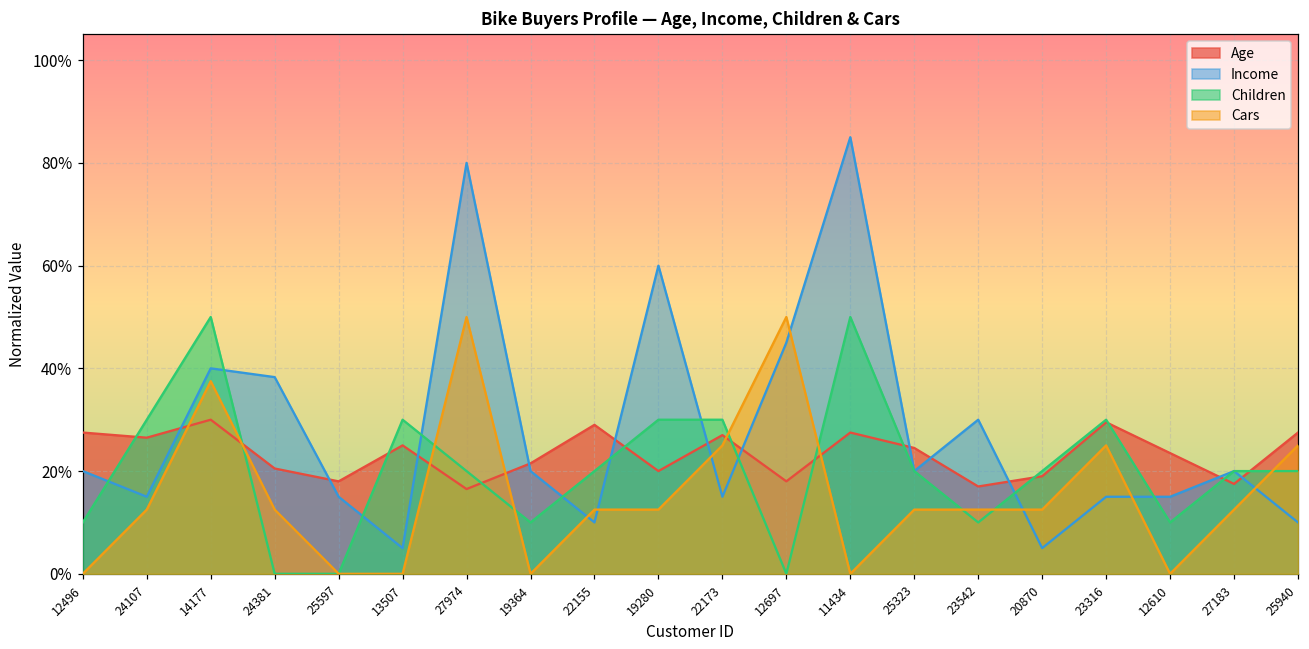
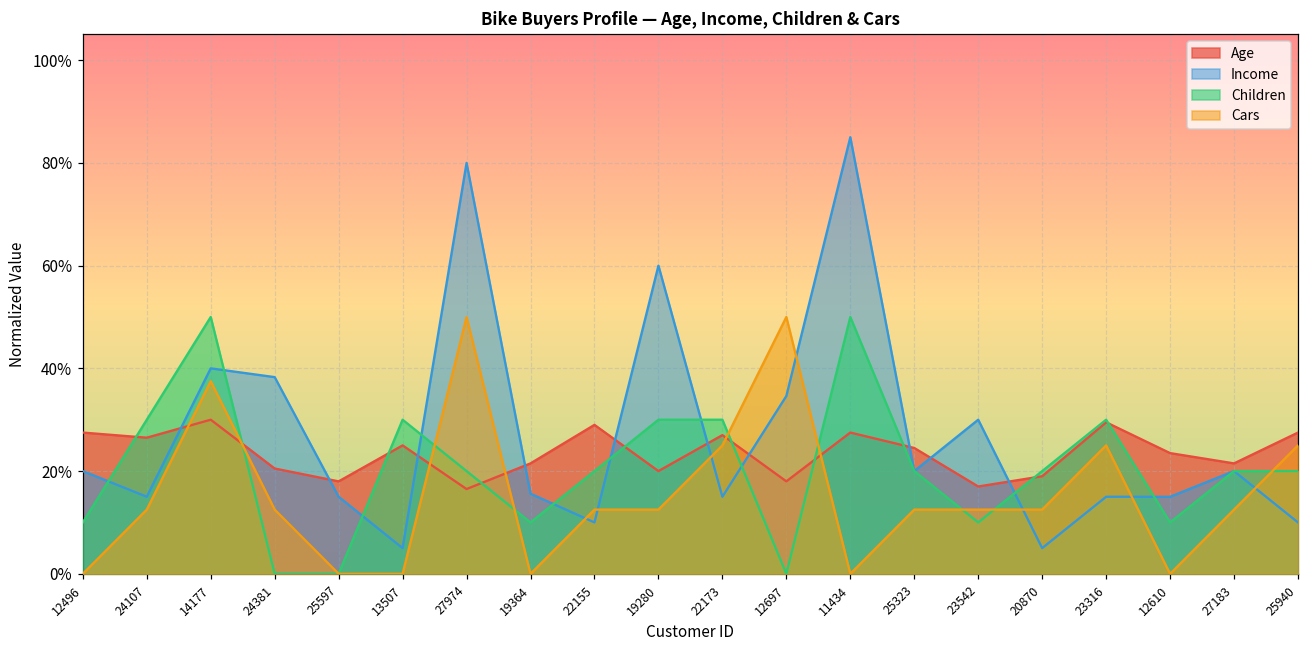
Income, 19364: 20% -> 16%
Income, 12697: 45% -> 35%
Age, 27183: 18% -> 22%
